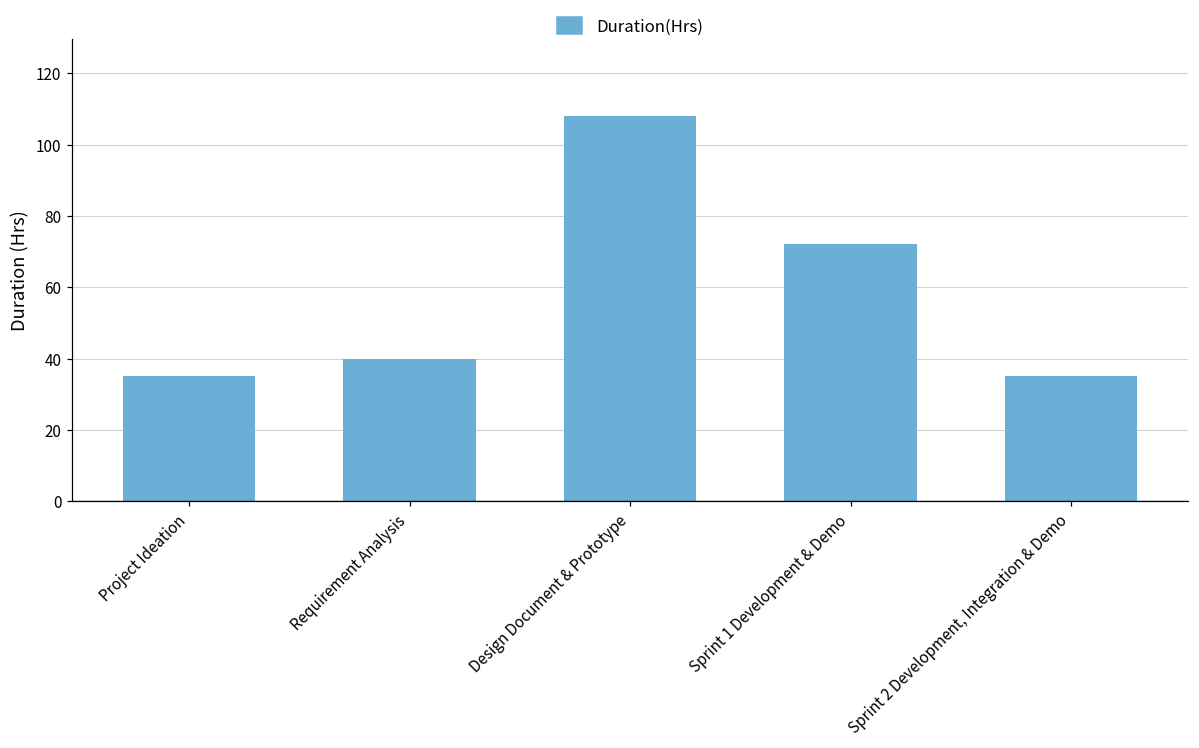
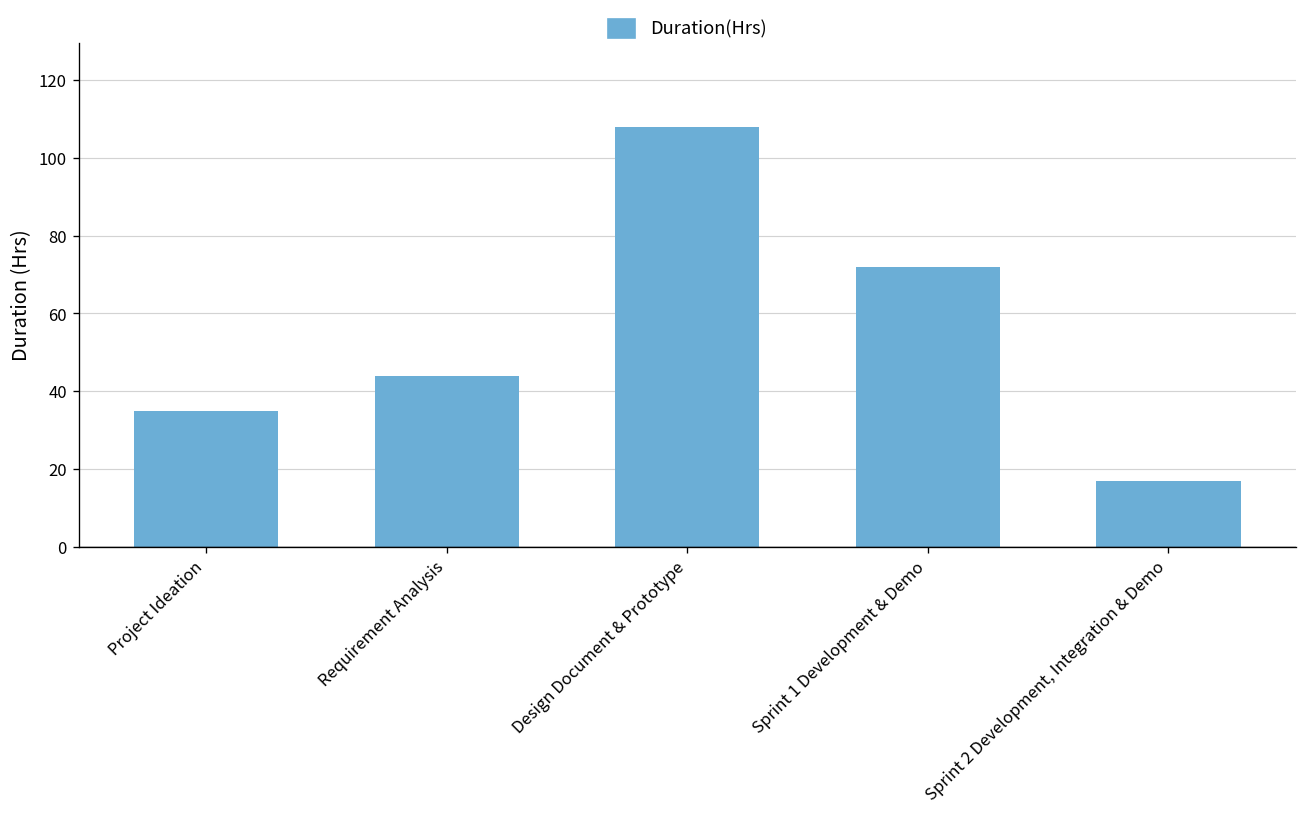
Requirement Analysis: 40 -> 44
Sprint 2 Development, Integration & Demo: 35 -> 17
